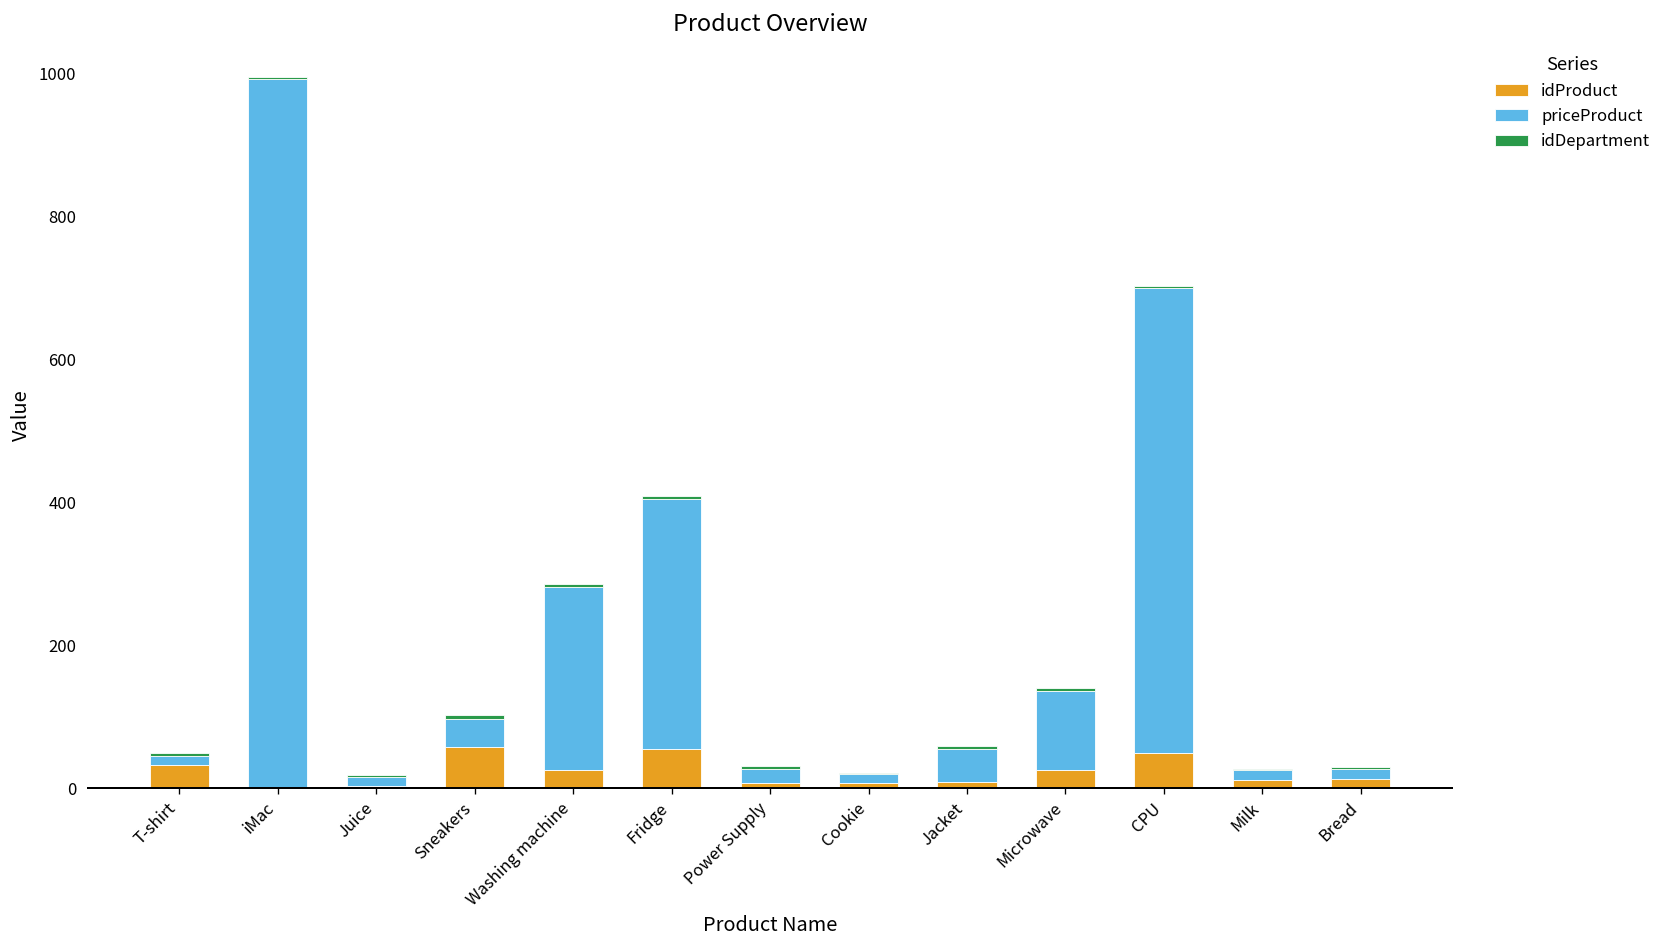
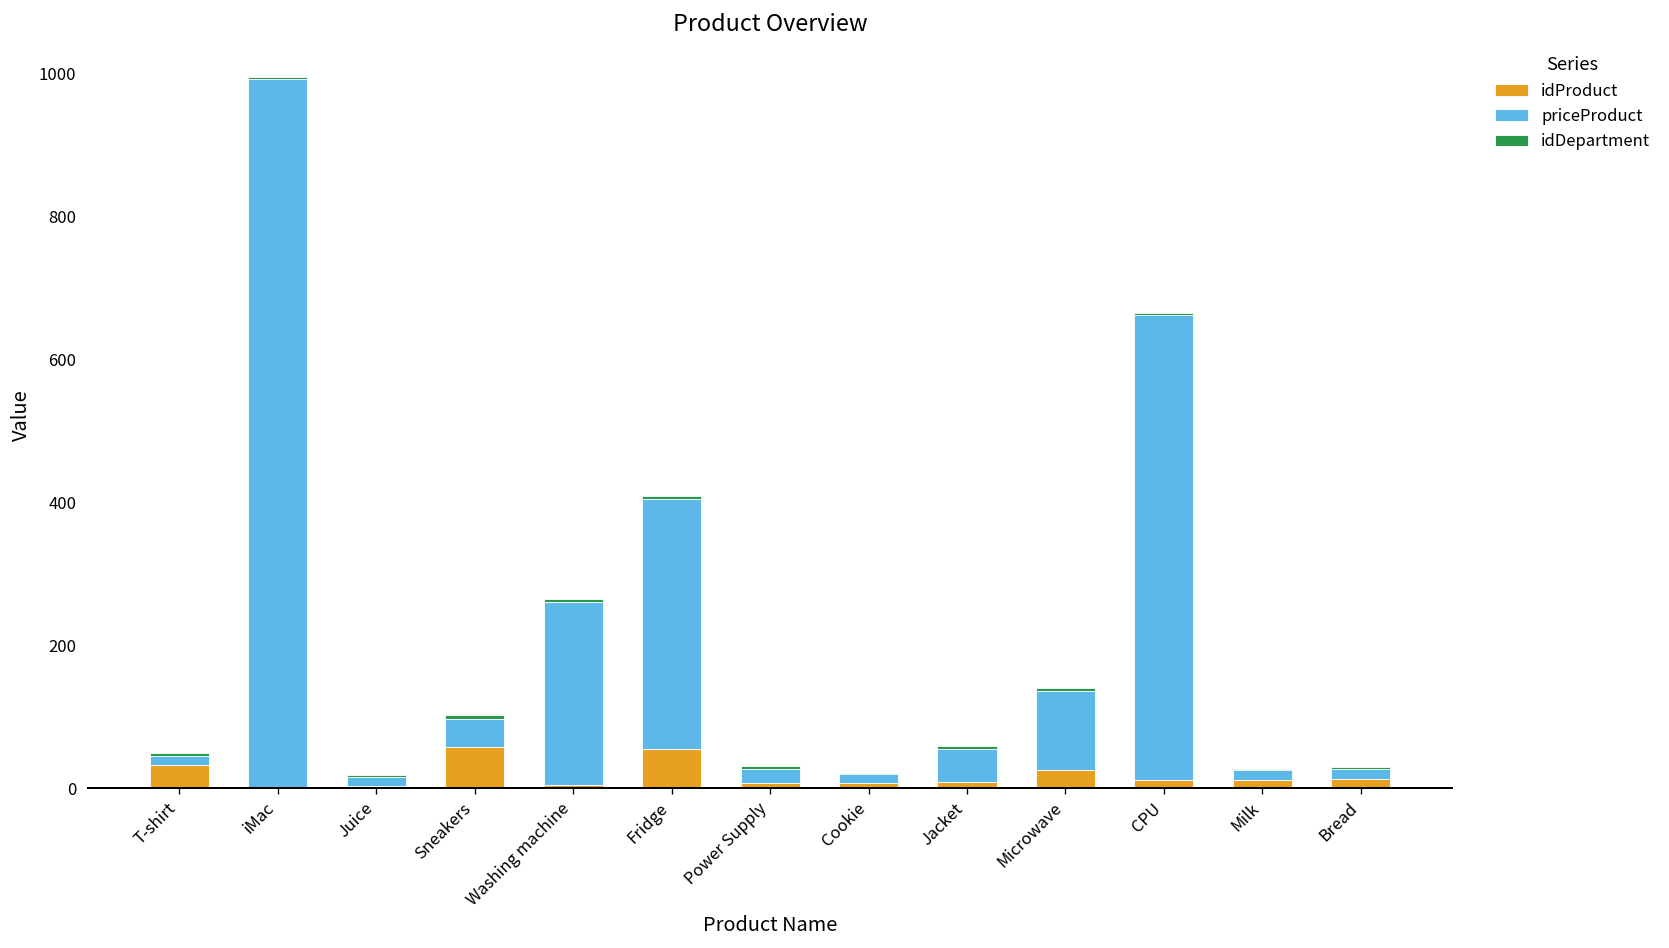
idProduct, Washing machine: 30 -> 10
idProduct, CPU: 50 -> 10
